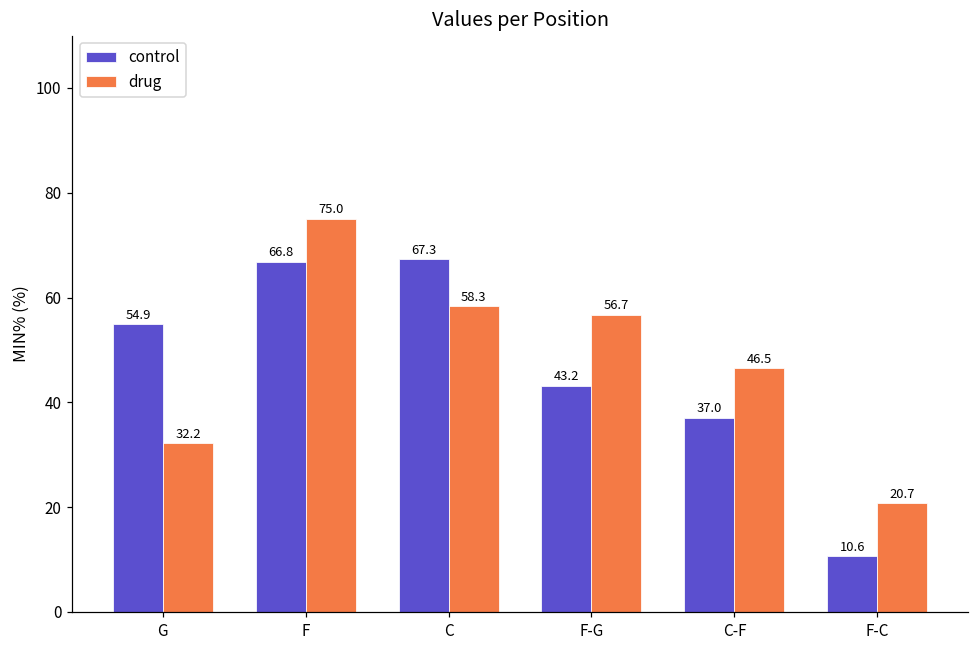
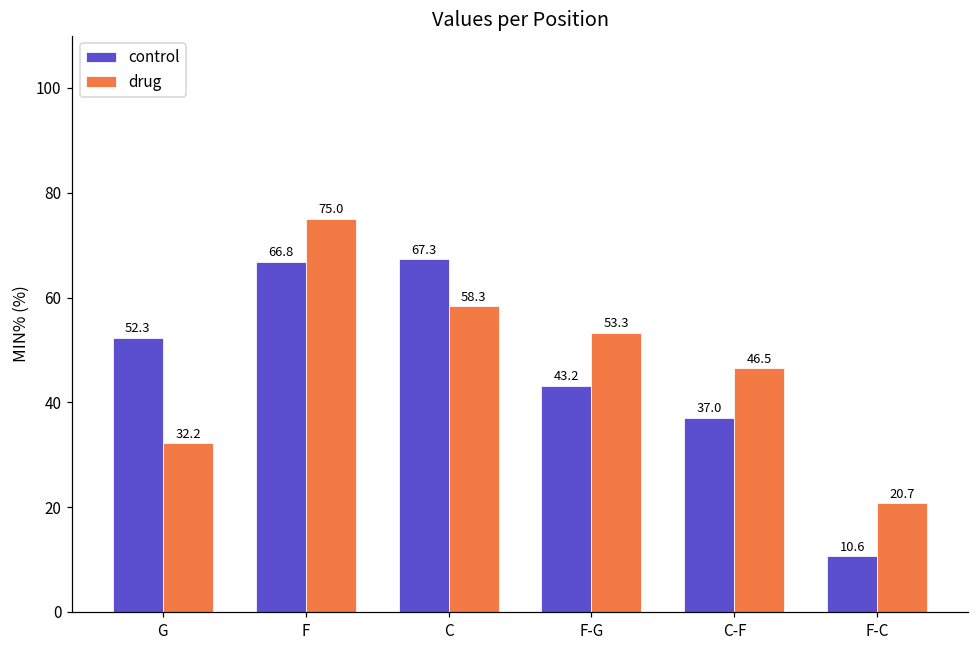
control, G: 54.9 -> 52.3
drug, F-G: 56.7 -> 53.3
